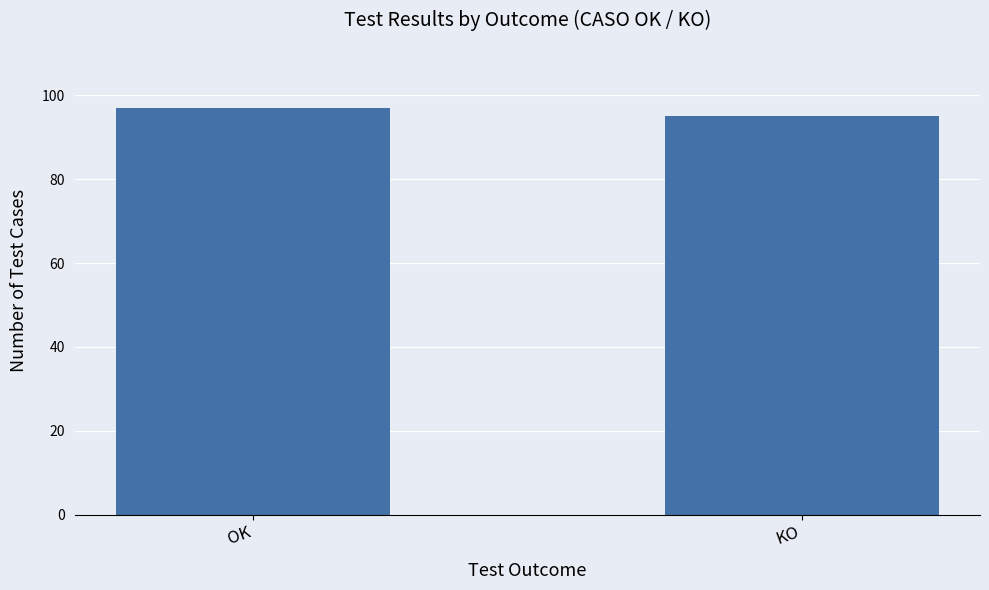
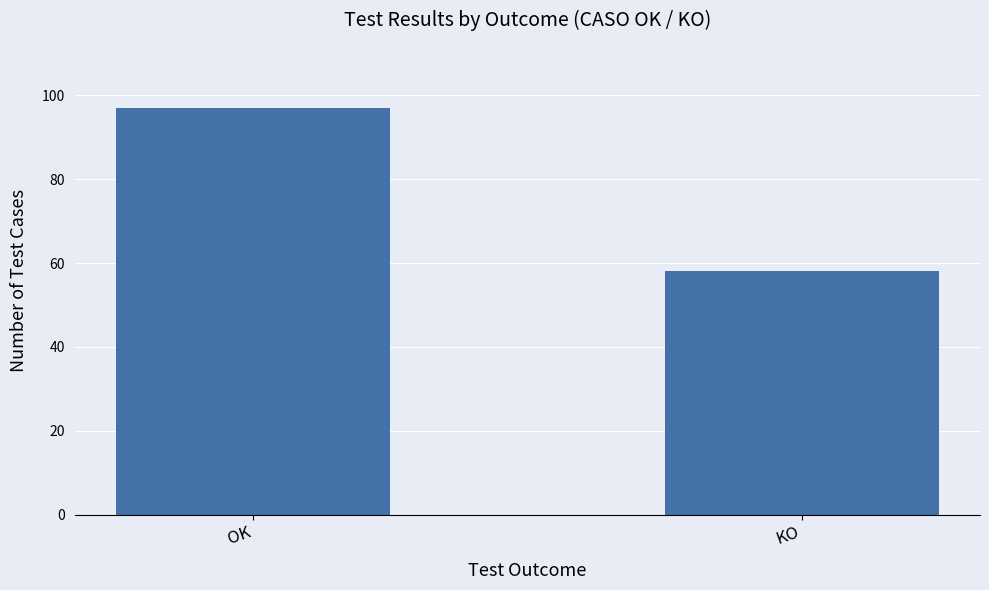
KO: 95 -> 58
